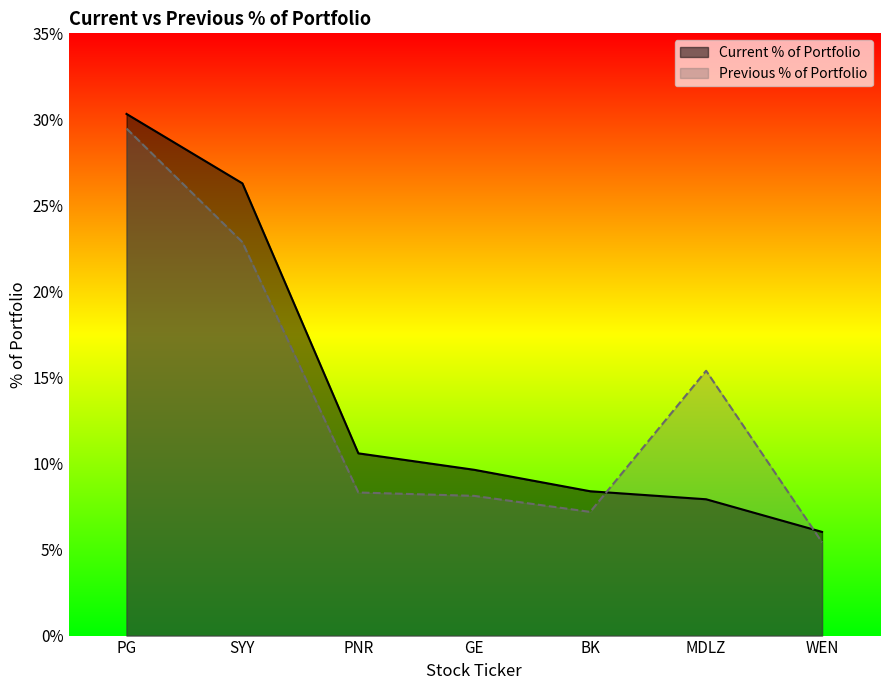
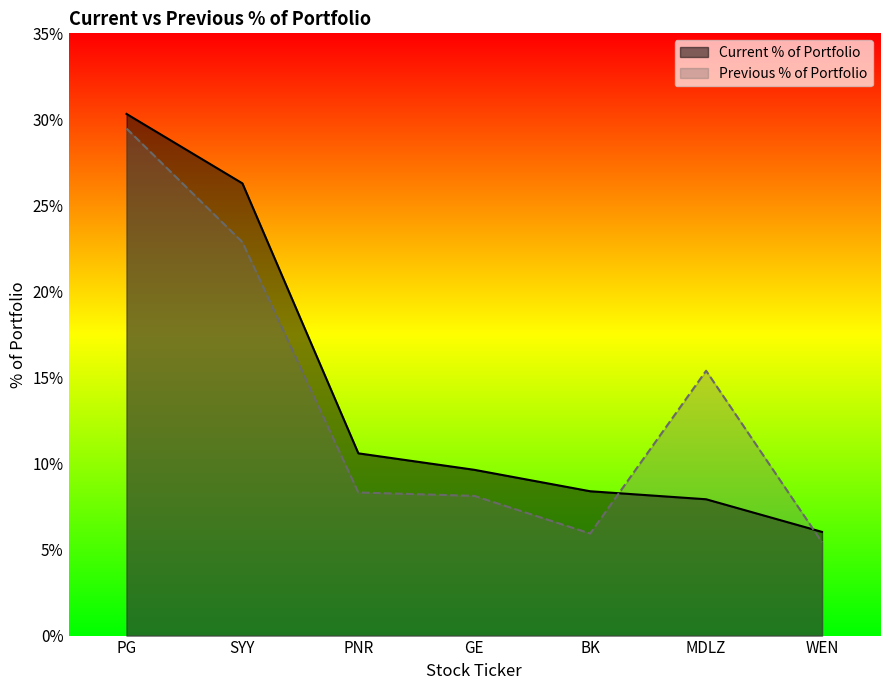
Previous % of Portfolio, BK: 7.2% -> 5.9%
